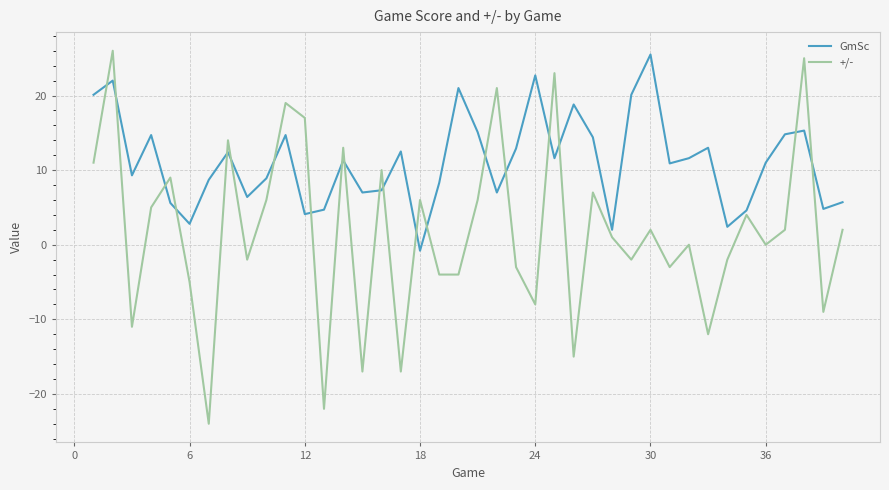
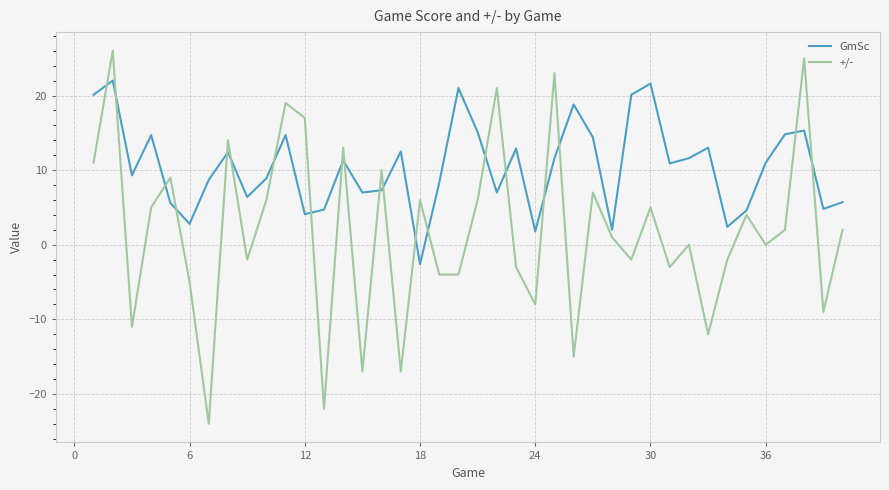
GmSc, 18: -1 -> -3
GmSc, 24: 23 -> 2
GmSc, 30: 26 -> 22
+/-, 30: 2 -> 5
